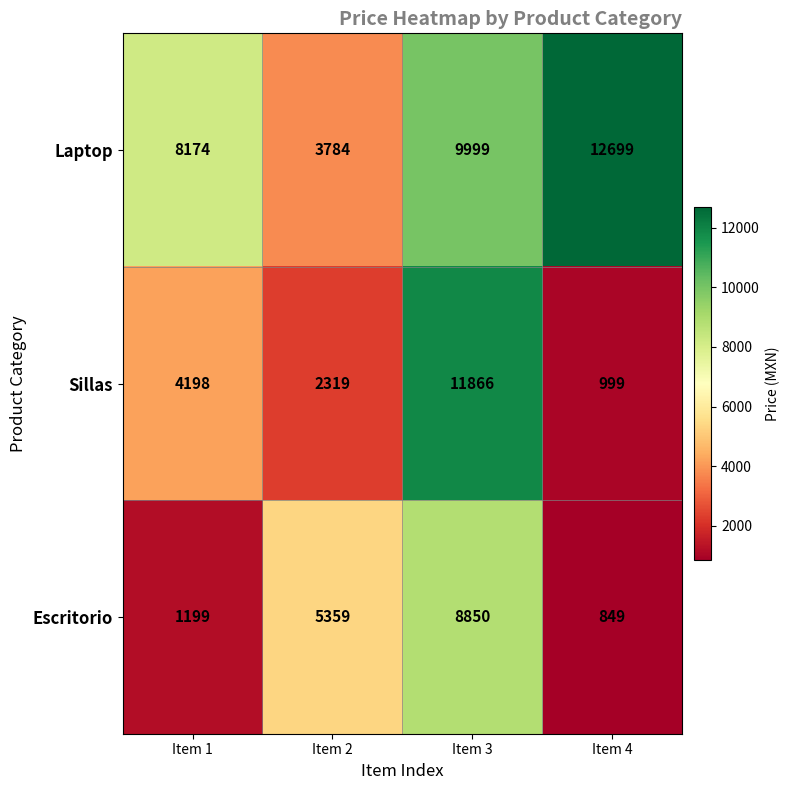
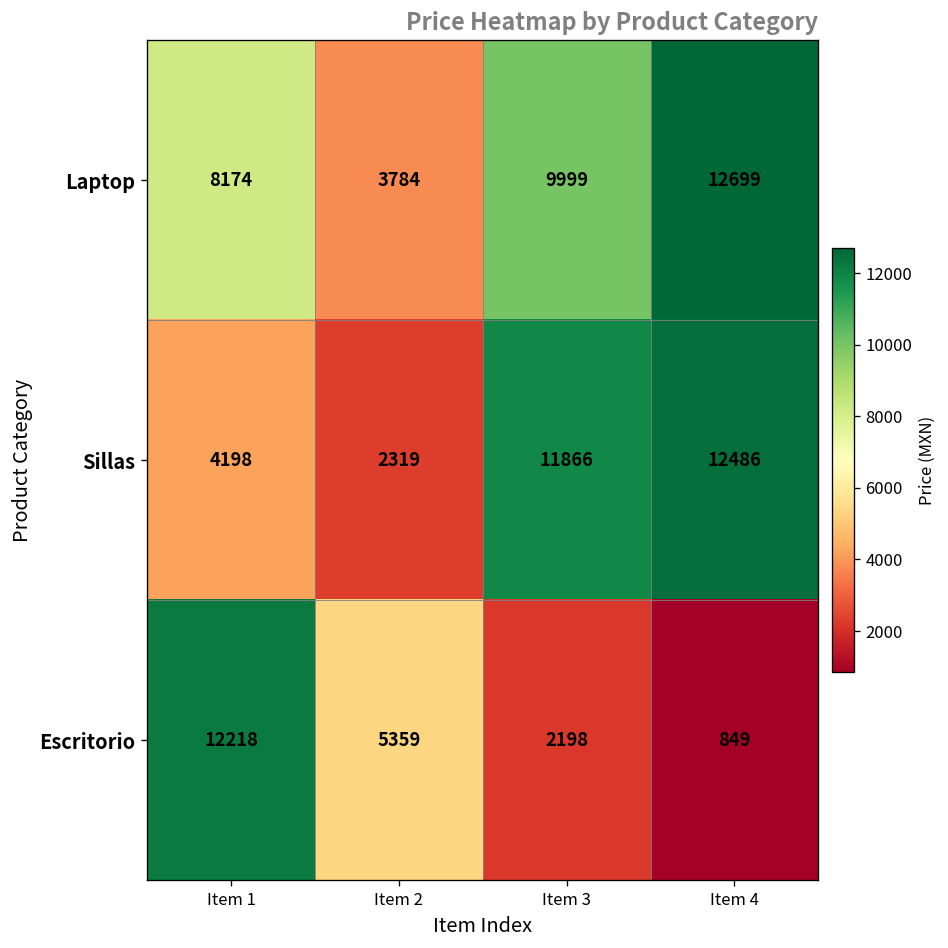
Sillas, Item 4: 999 -> 12486
Escritorio, Item 1: 1199 -> 12218
Escritorio, Item 3: 8850 -> 2198
